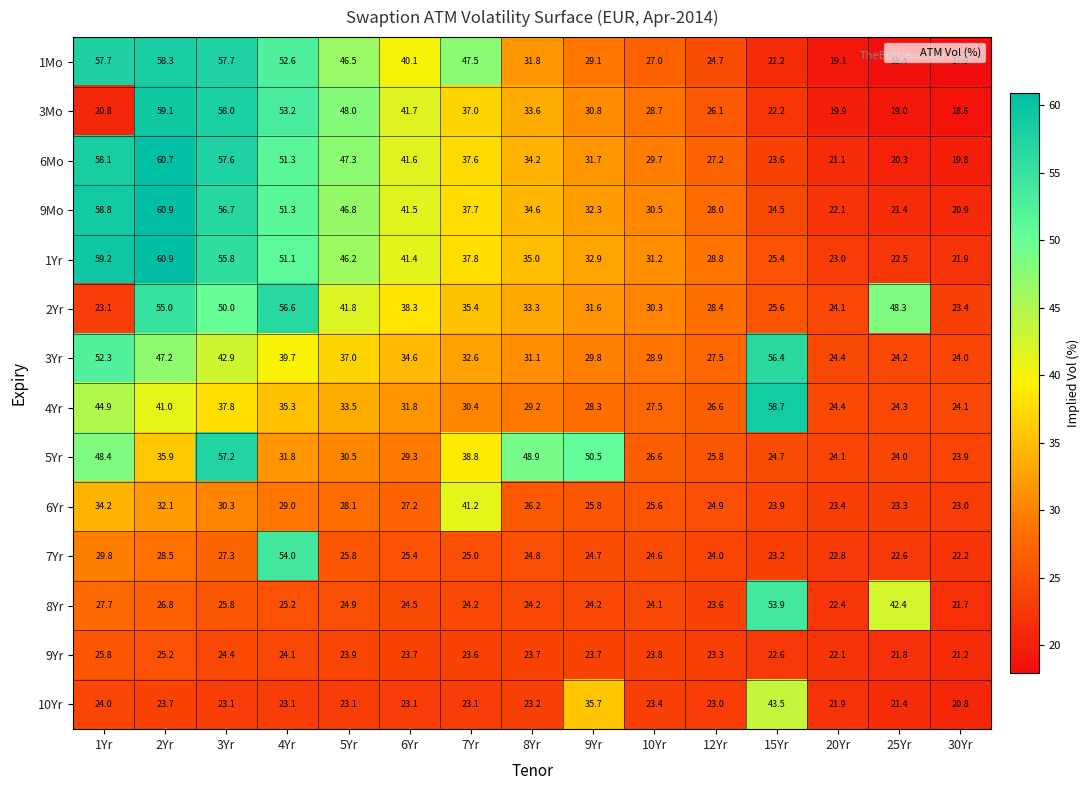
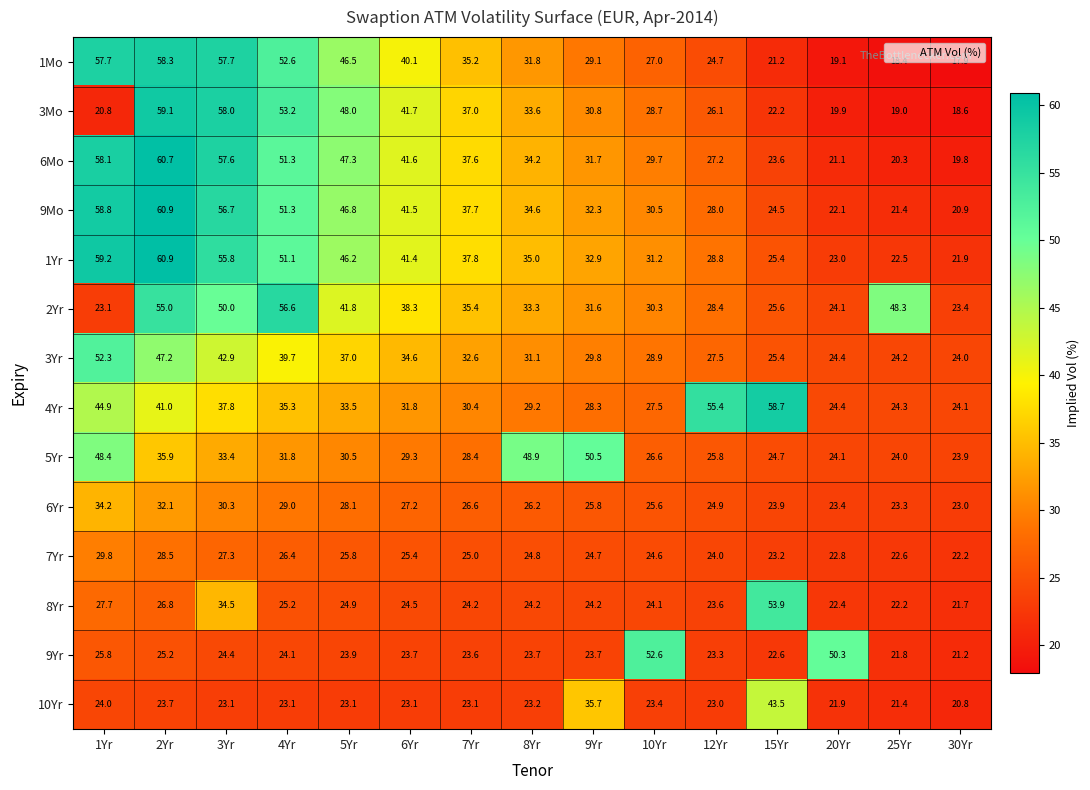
1Mo, 7Yr: 47.5 -> 35.2
3Yr, 15Yr: 56.4 -> 25.4
4Yr, 12Yr: 26.6 -> 55.4
5Yr, 3Yr: 57.2 -> 33.4
5Yr, 7Yr: 38.8 -> 28.4
6Yr, 7Yr: 41.2 -> 26.6
7Yr, 4Yr: 54.0 -> 26.4
8Yr, 3Yr: 25.8 -> 34.5
8Yr, 25Yr: 42.4 -> 22.2
9Yr, 10Yr: 23.8 -> 52.6
9Yr, 20Yr: 22.1 -> 50.3
